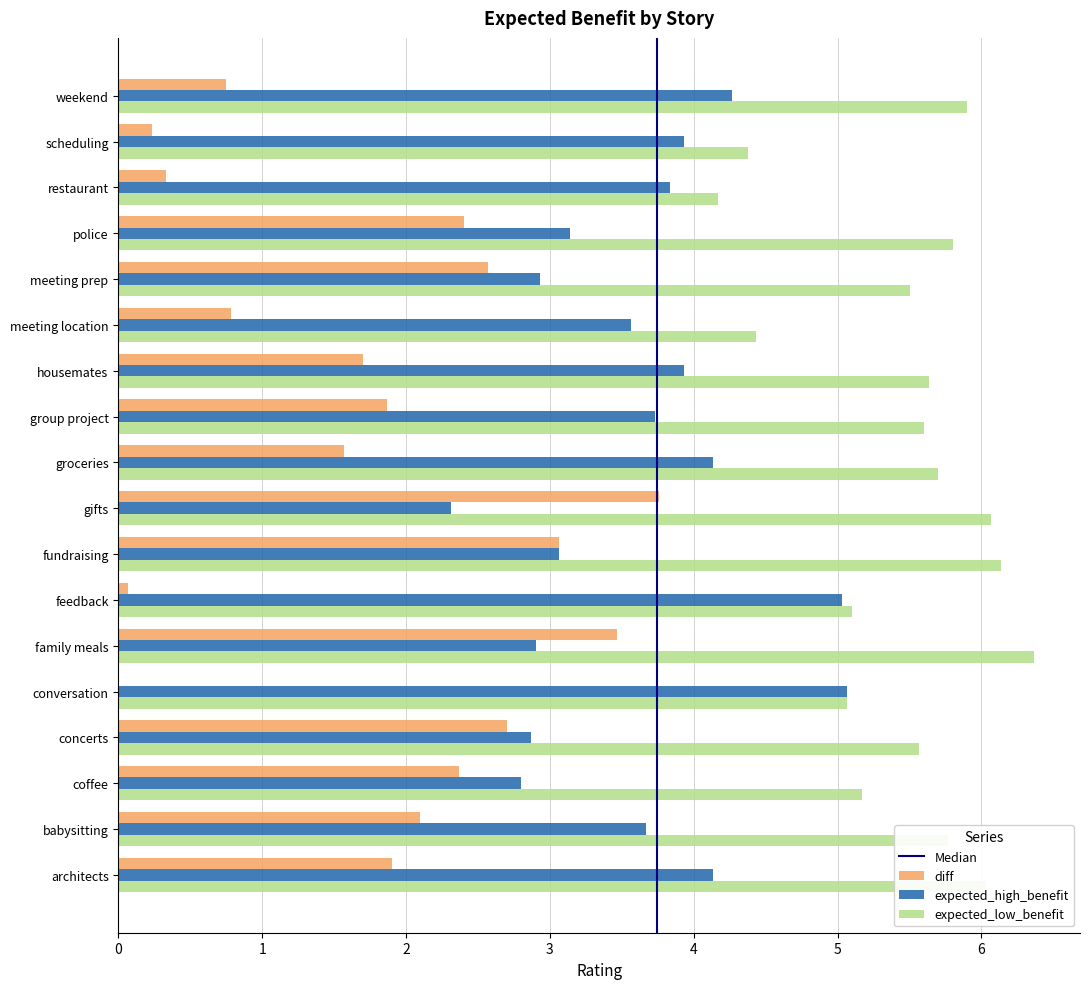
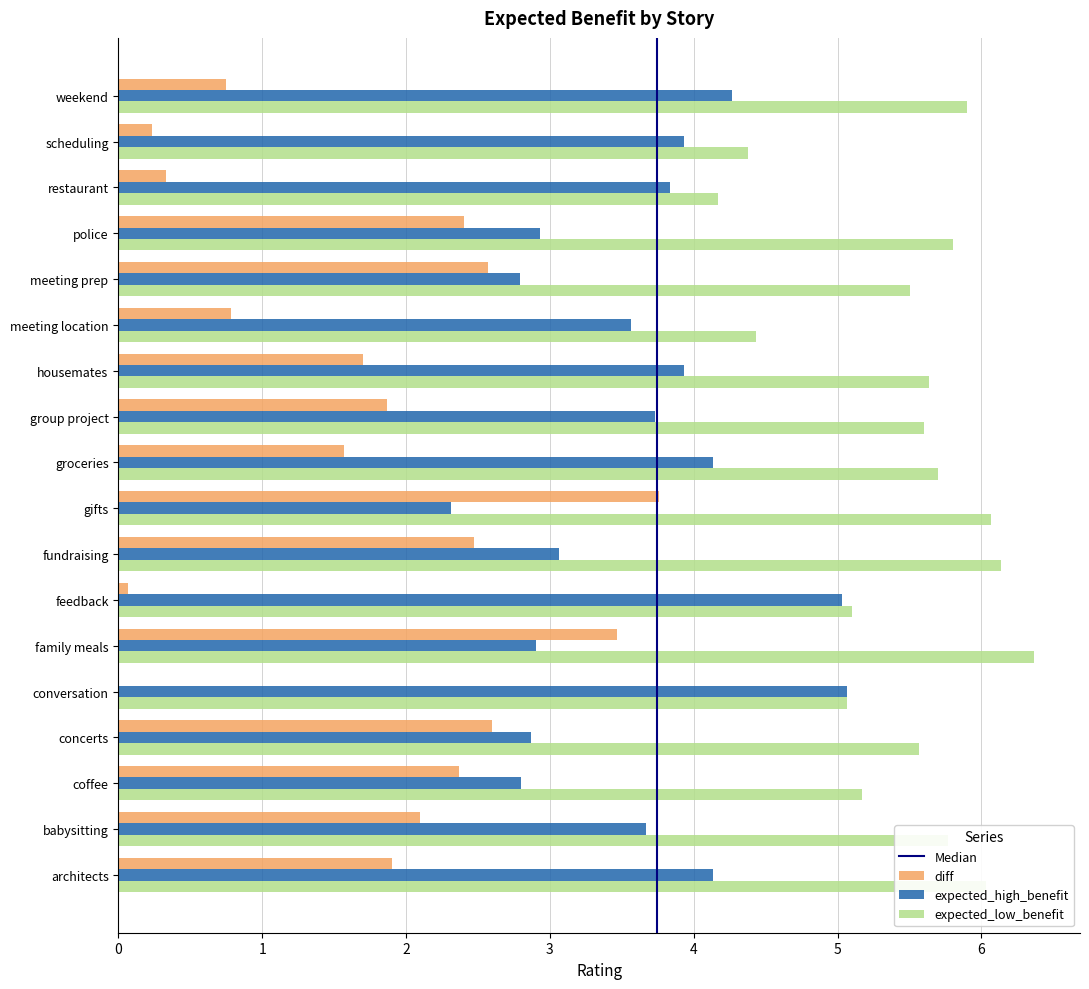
expected_high_benefit, police: 3.14 -> 2.93
expected_high_benefit, meeting prep: 2.93 -> 2.79
diff, fundraising: 3.07 -> 2.48
diff, concerts: 2.7 -> 2.6
